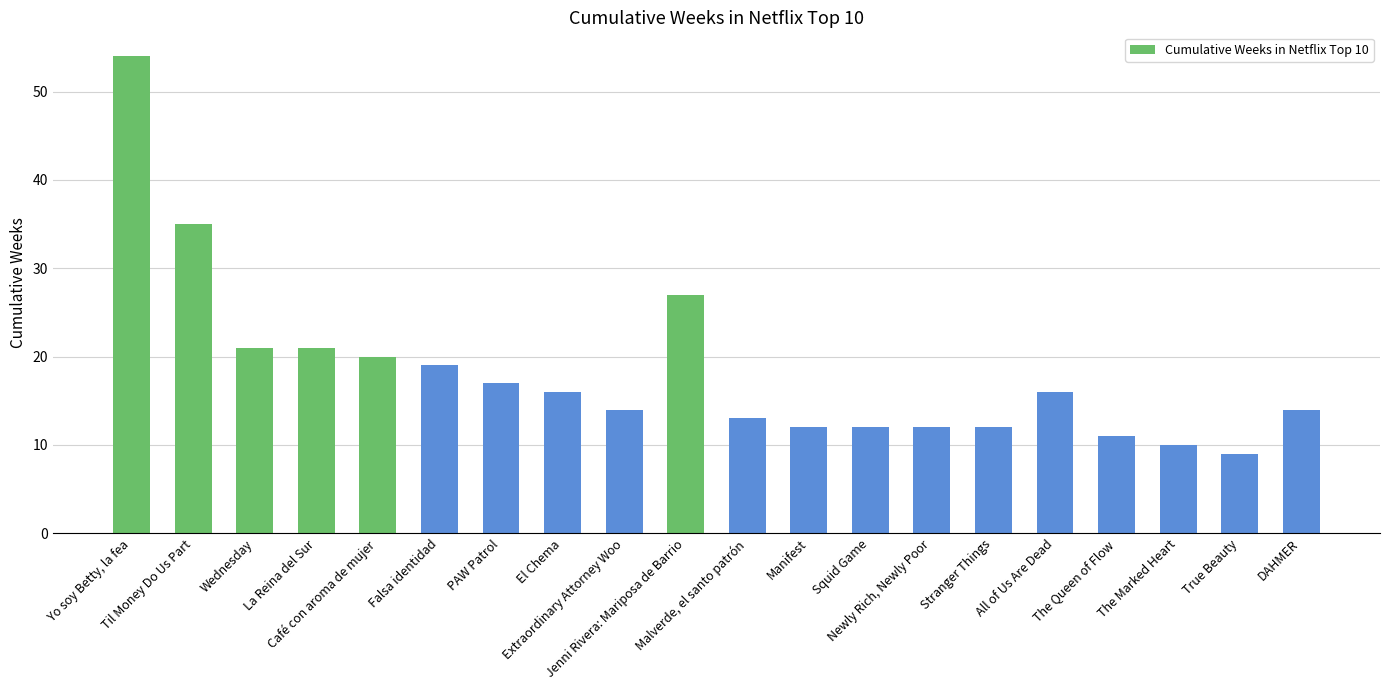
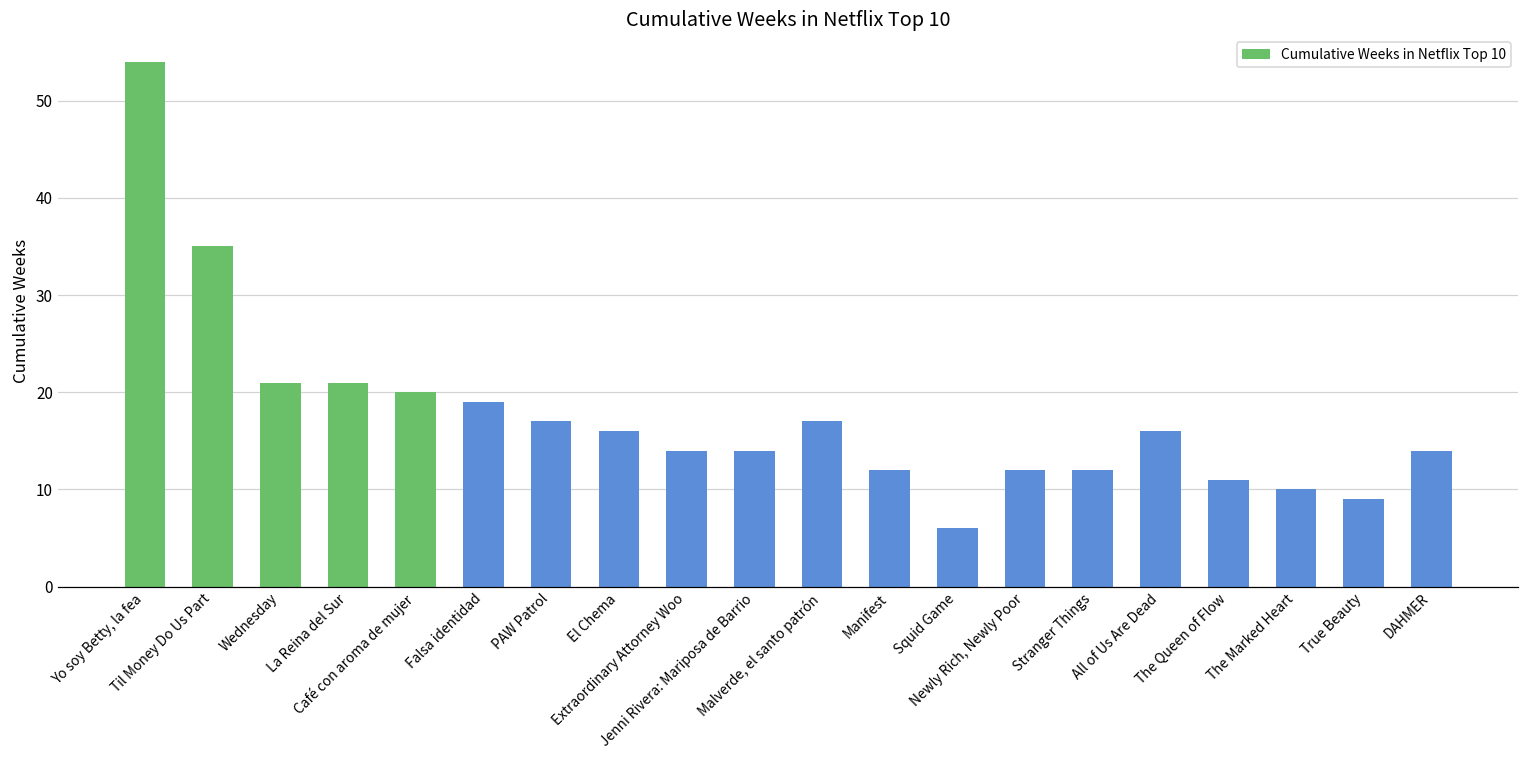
Jenni Rivera: Mariposa de Barrio: 27 -> 14
Malverde, el santo patrón: 13 -> 17
Squid Game: 12 -> 6
